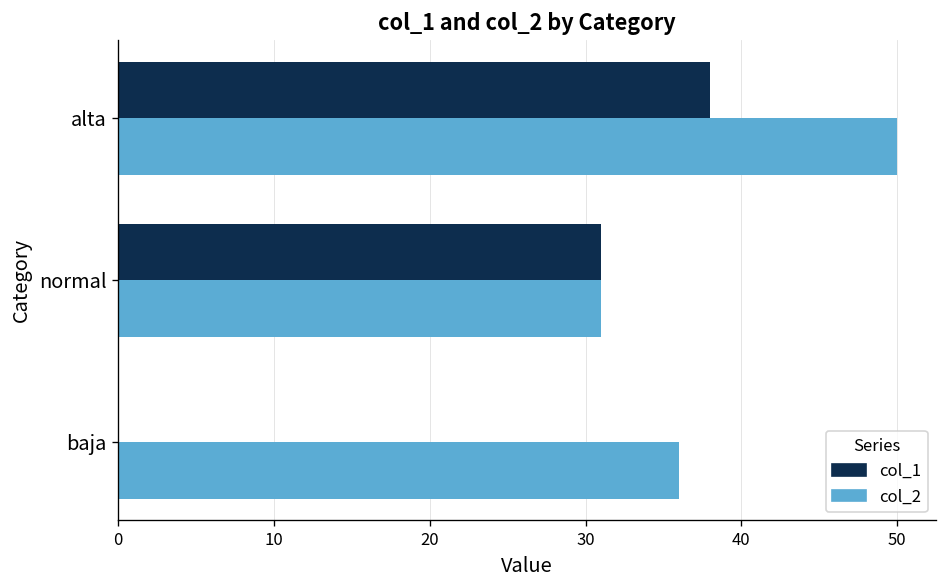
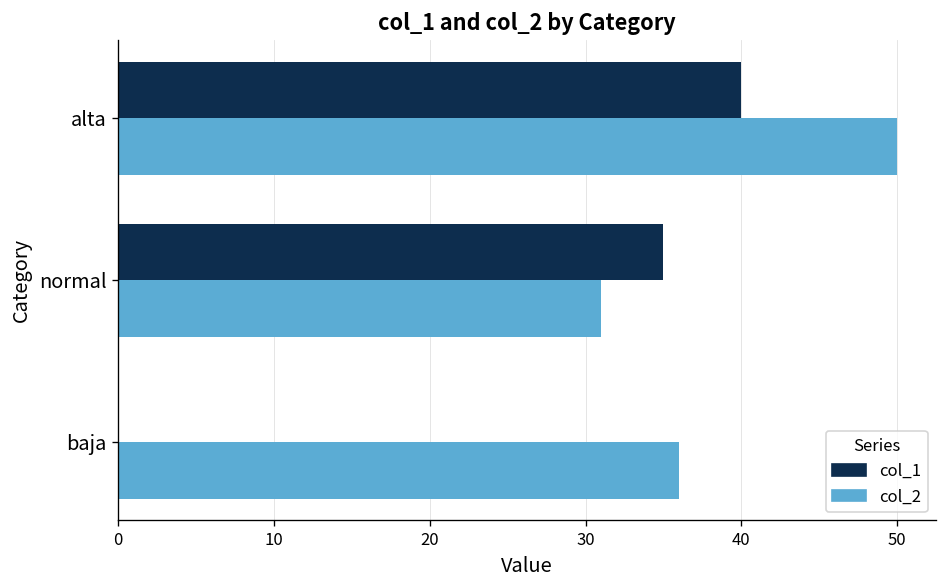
col_1, alta: 38 -> 40
col_1, normal: 31 -> 35
